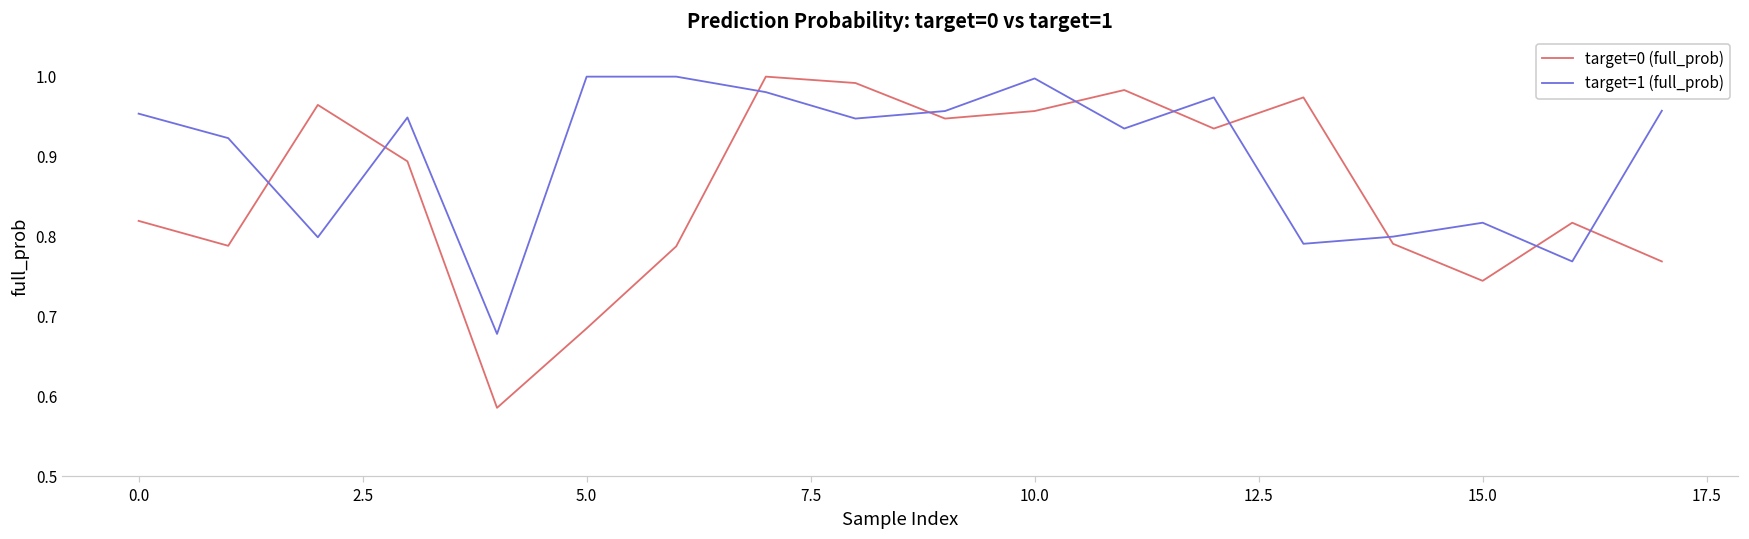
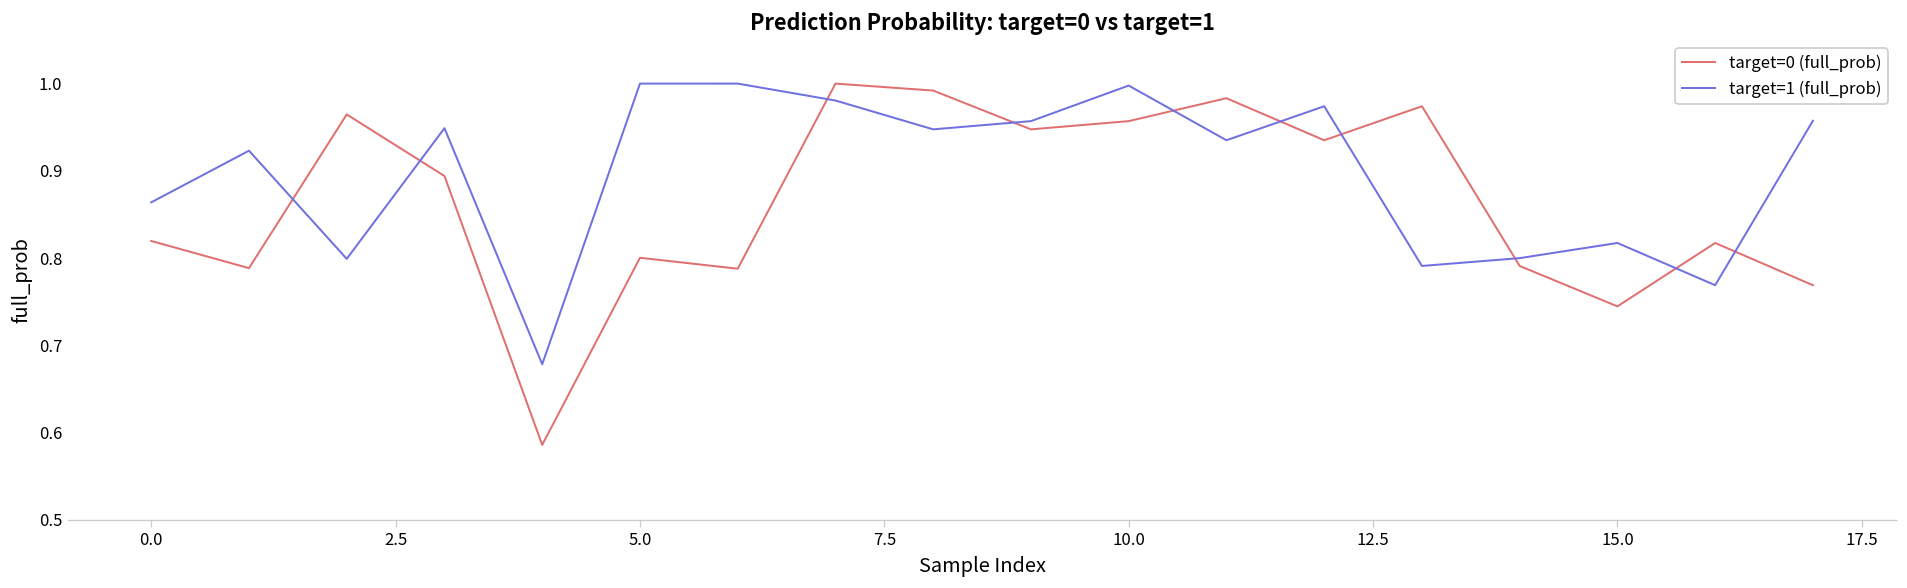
target=1 (full_prob), 0.0: 0.95 -> 0.86
target=0 (full_prob), 5.0: 0.69 -> 0.80
